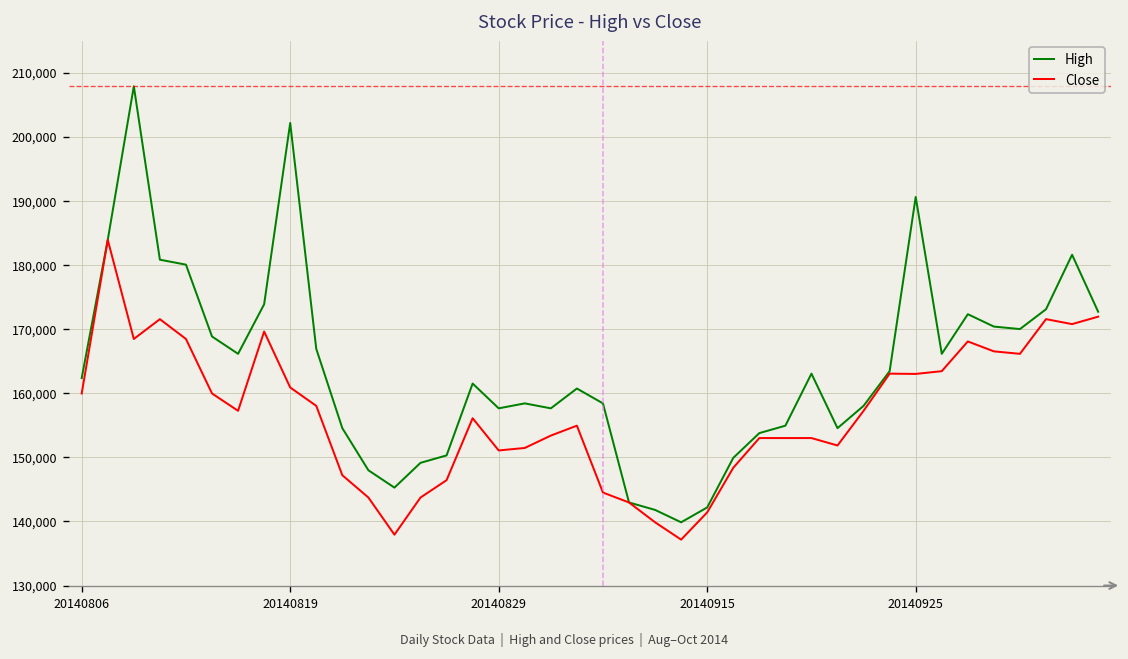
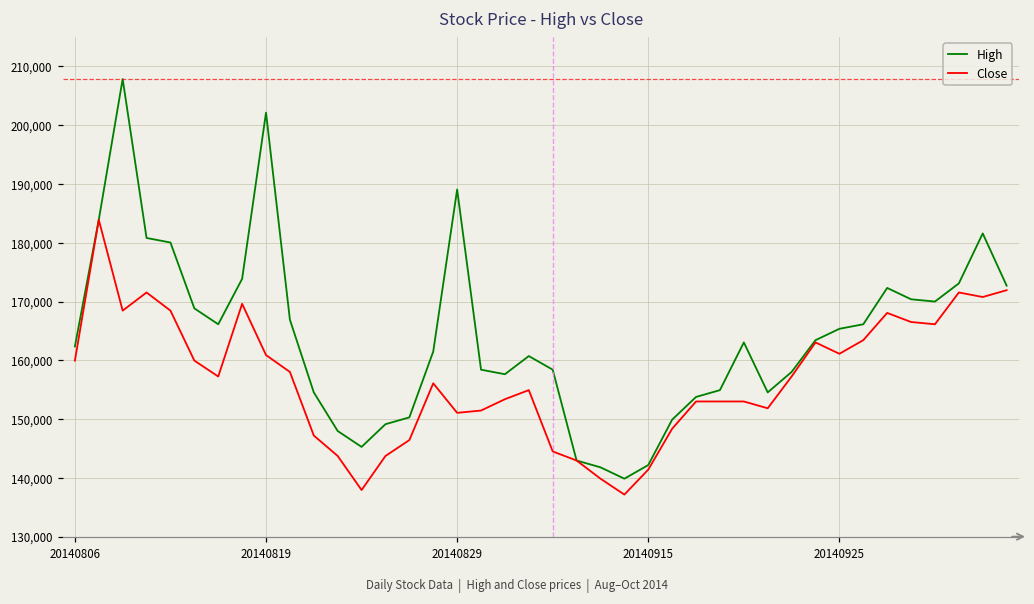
High, 20140829: 158,000 -> 189,000
High, 20140925: 191,000 -> 165,000
Close, 20140925: 163,000 -> 161,000
